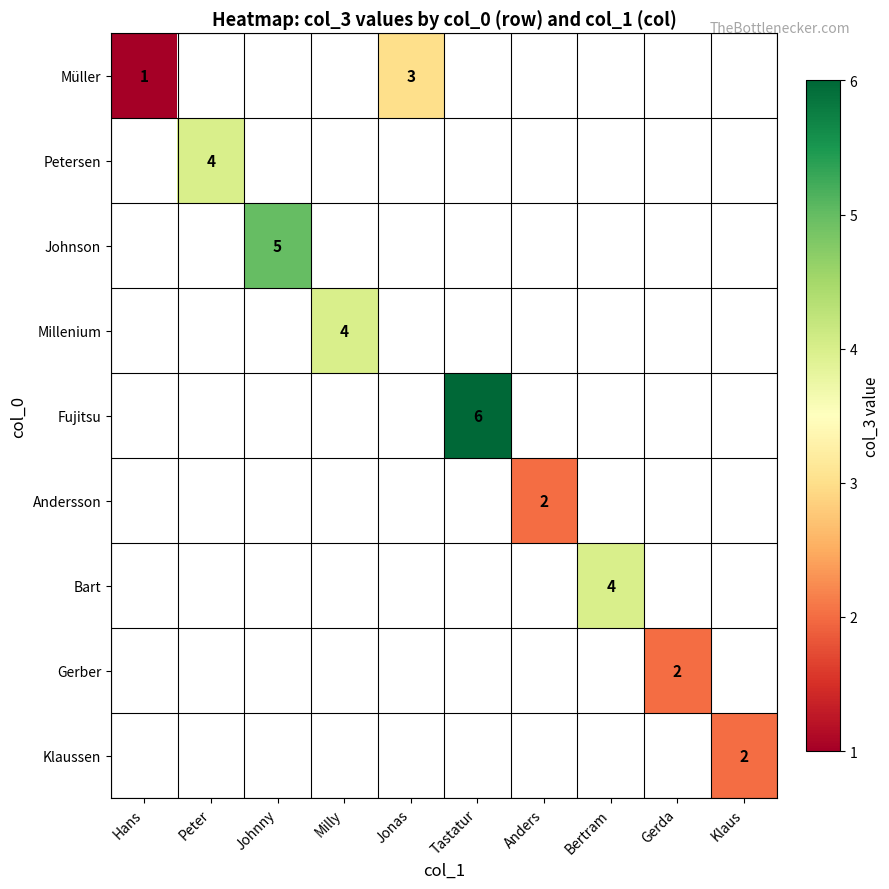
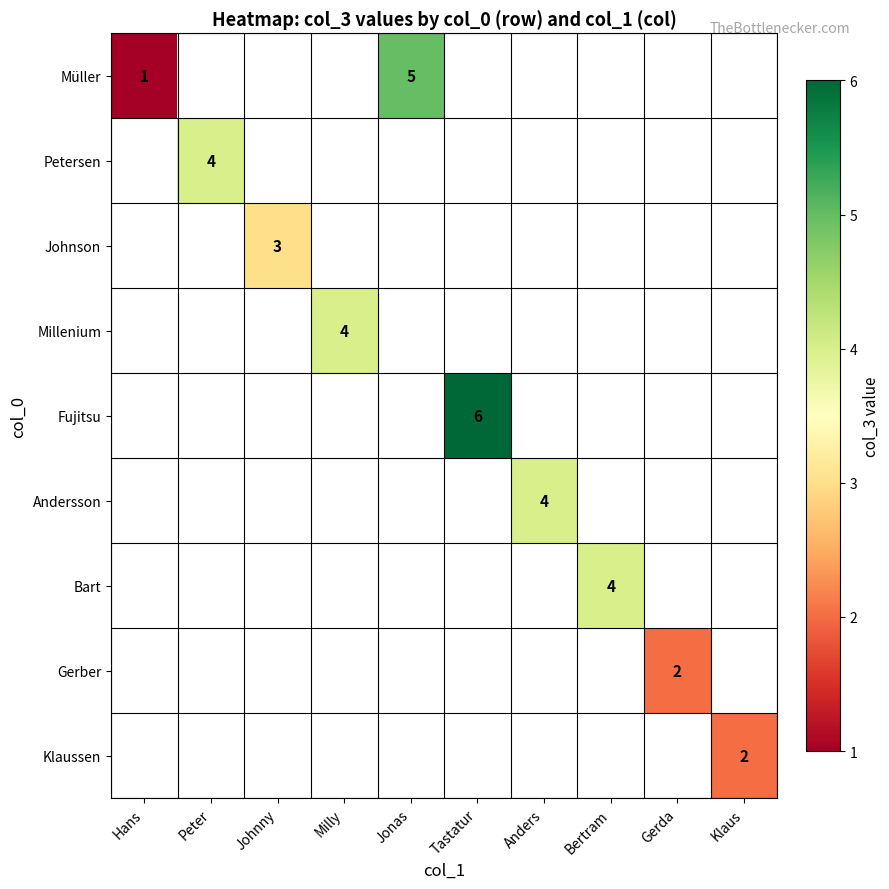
Müller, Jonas: 3 -> 5
Johnson, Johnny: 5 -> 3
Andersson, Anders: 2 -> 4
